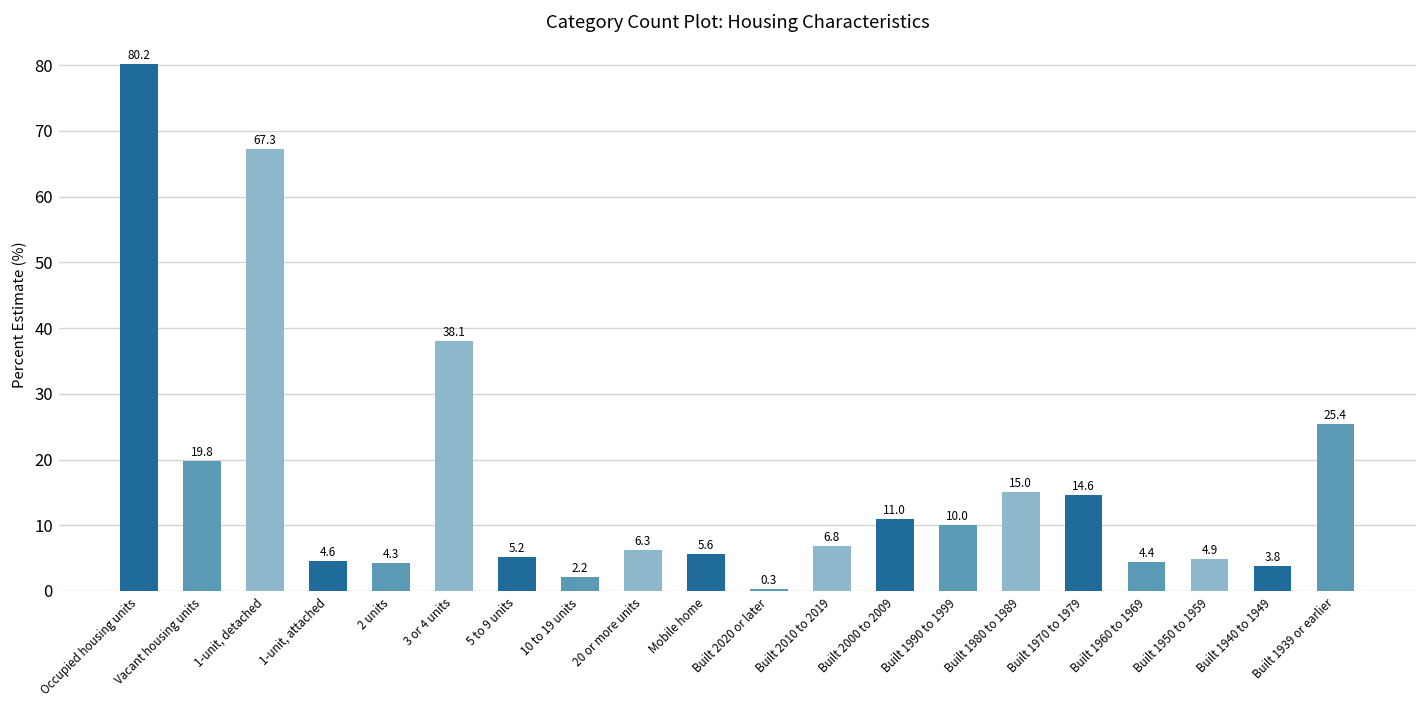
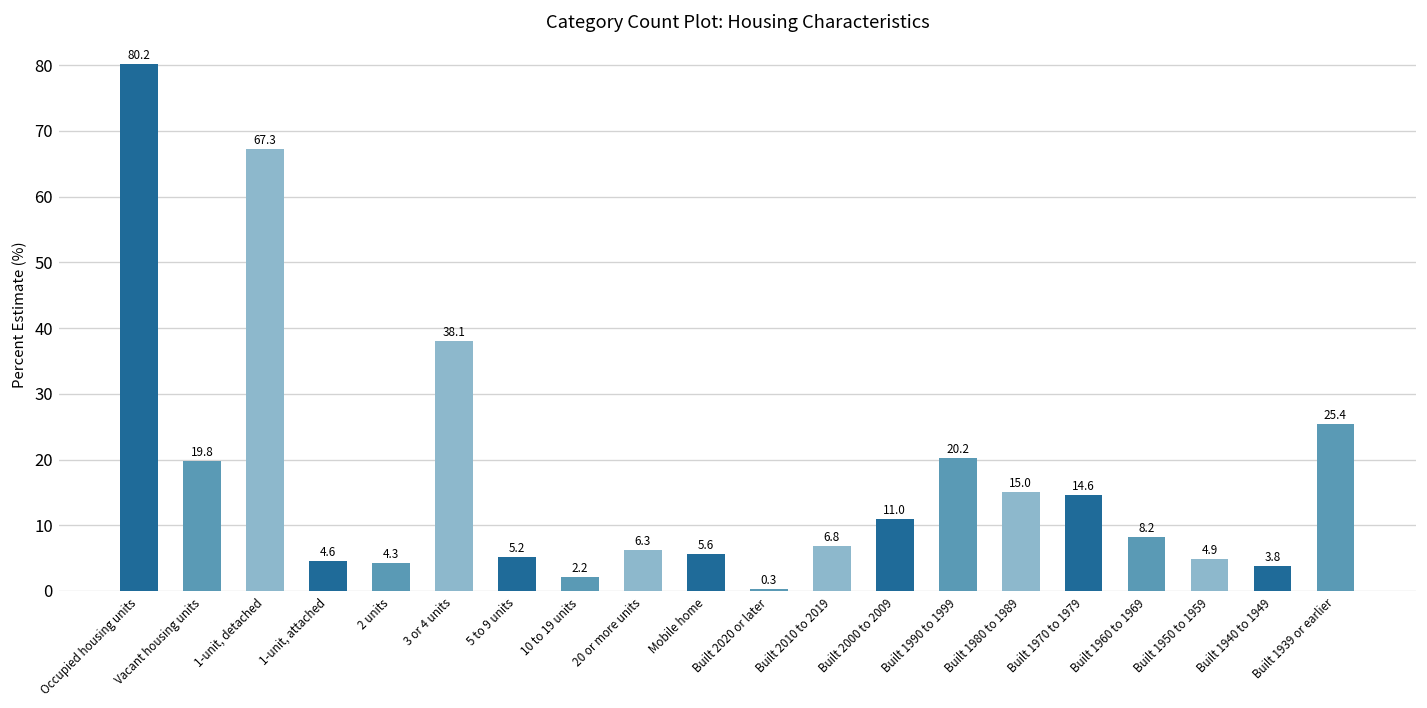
Built 1990 to 1999: 10.0 -> 20.2
Built 1960 to 1969: 4.4 -> 8.2
